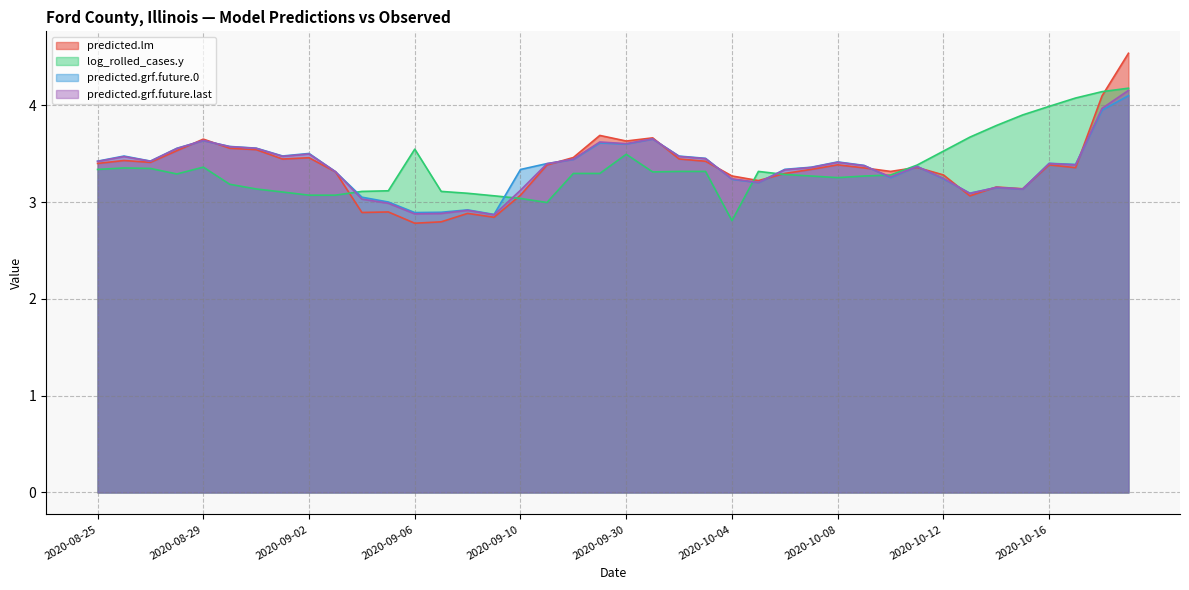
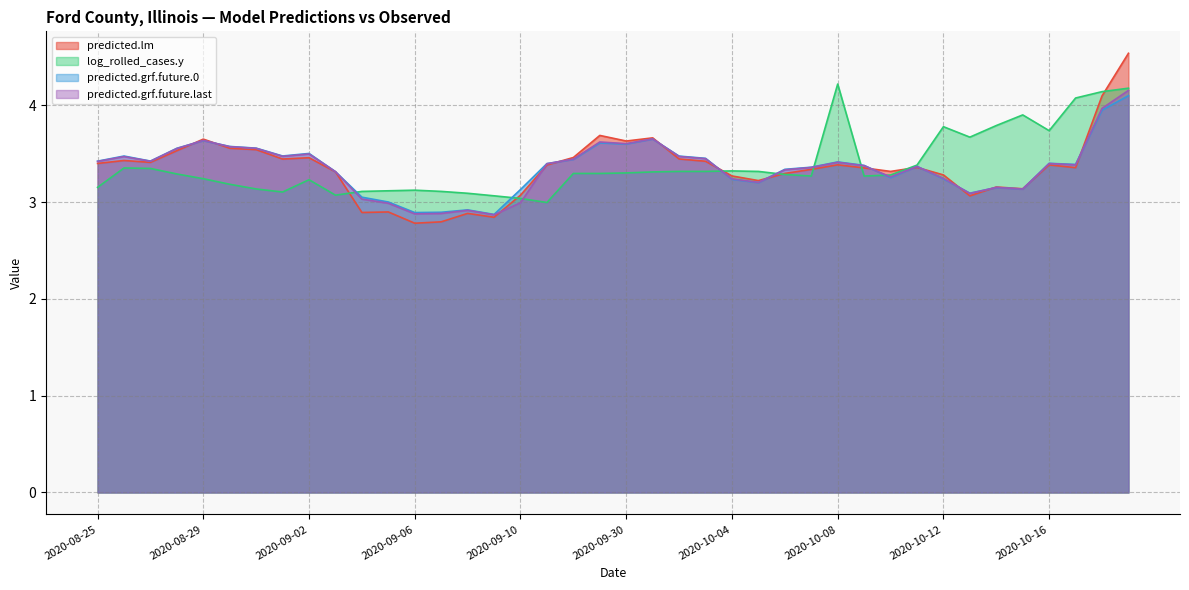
log_rolled_cases.y, 2020-08-25: 3.3 -> 3.2
log_rolled_cases.y, 2020-08-29: 3.4 -> 3.2
log_rolled_cases.y, 2020-09-02: 3.1 -> 3.2
log_rolled_cases.y, 2020-09-06: 3.5 -> 3.1
predicted.grf.future.0, 2020-09-10: 3.3 -> 3.1
predicted.grf.future.last, 2020-09-10: 3.1 -> 3.0
log_rolled_cases.y, 2020-09-30: 3.5 -> 3.3
log_rolled_cases.y, 2020-10-04: 2.8 -> 3.3
log_rolled_cases.y, 2020-10-08: 3.3 -> 4.2
log_rolled_cases.y, 2020-10-12: 3.5 -> 3.8
log_rolled_cases.y, 2020-10-16: 4.0 -> 3.7
